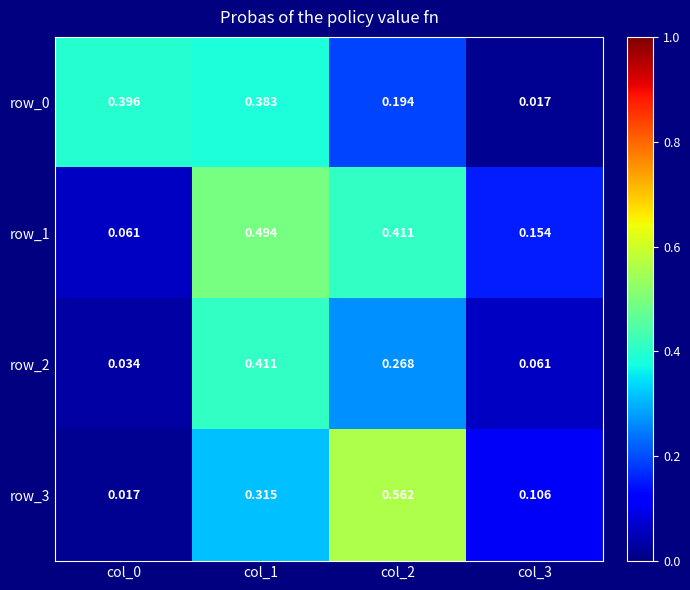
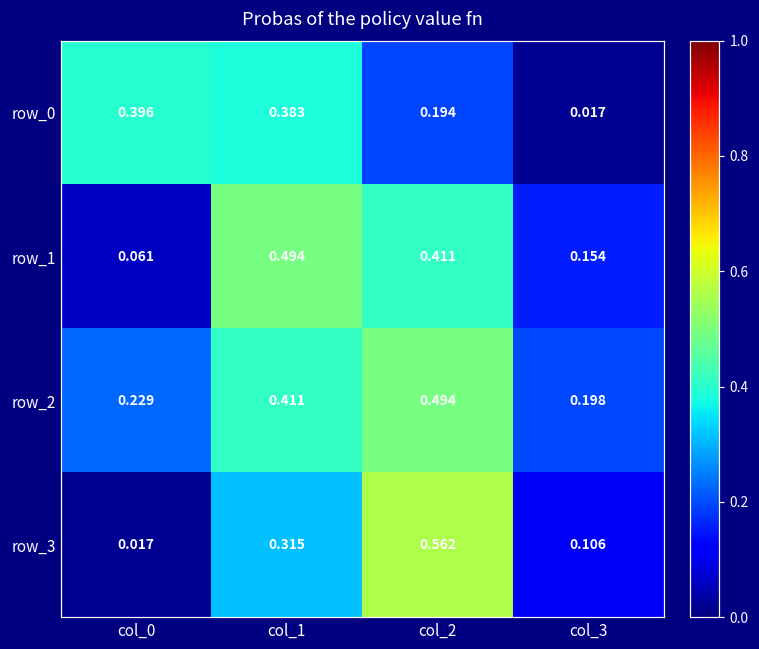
row_2, col_0: 0.034 -> 0.229
row_2, col_2: 0.268 -> 0.494
row_2, col_3: 0.061 -> 0.198
